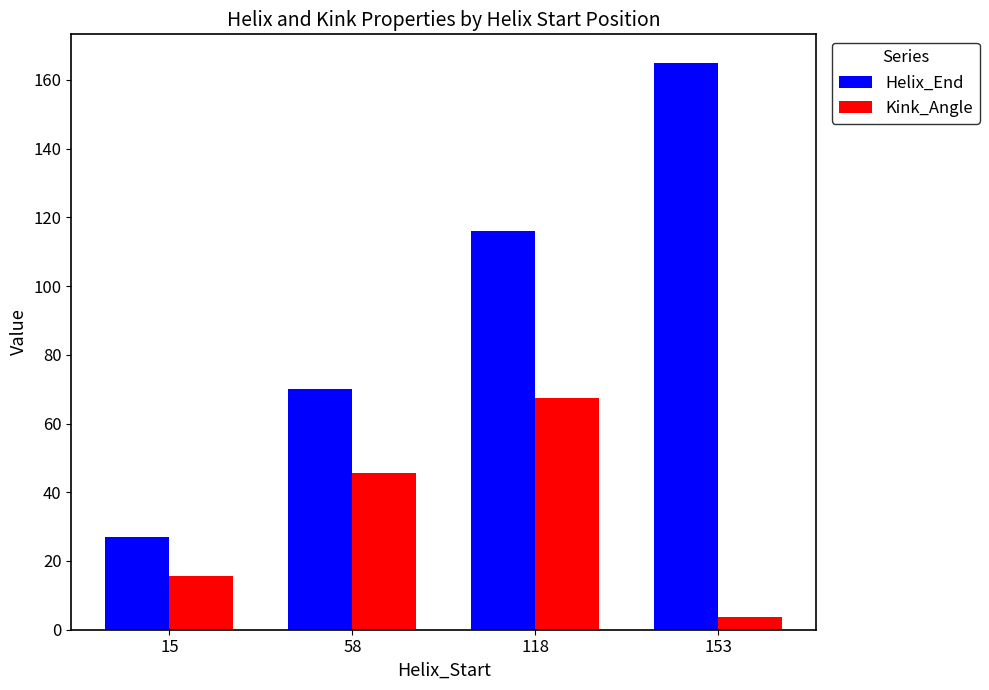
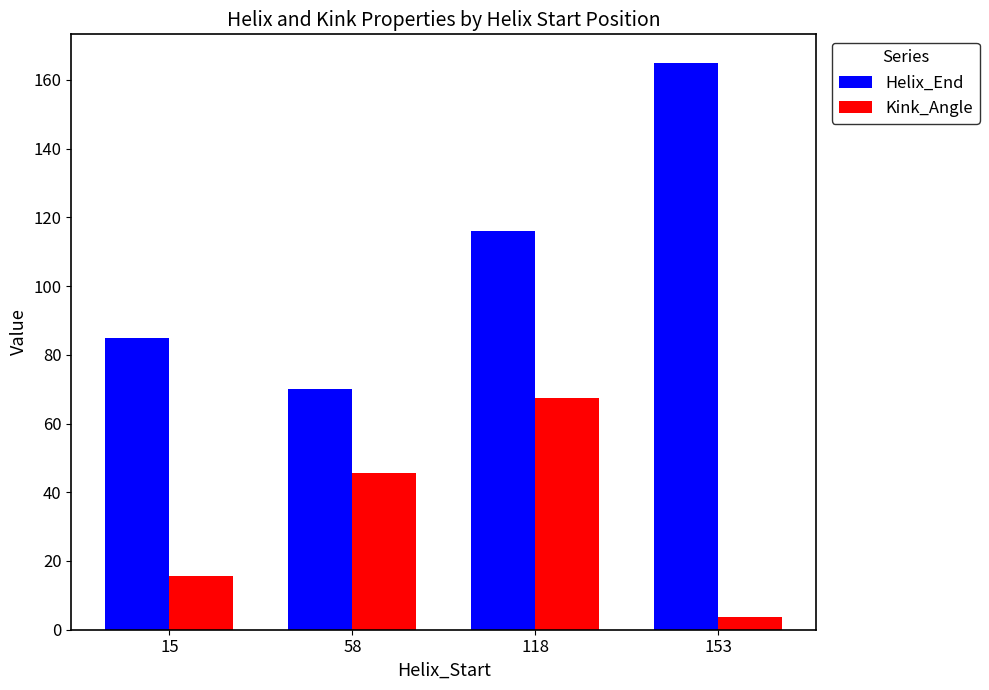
Helix_End, 15: 27 -> 85
